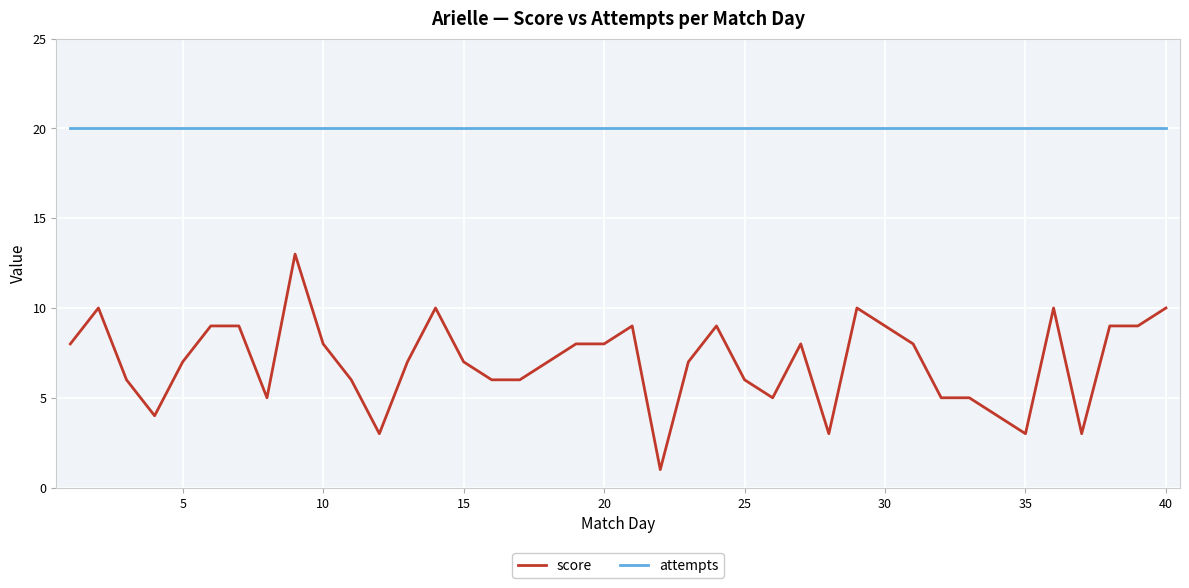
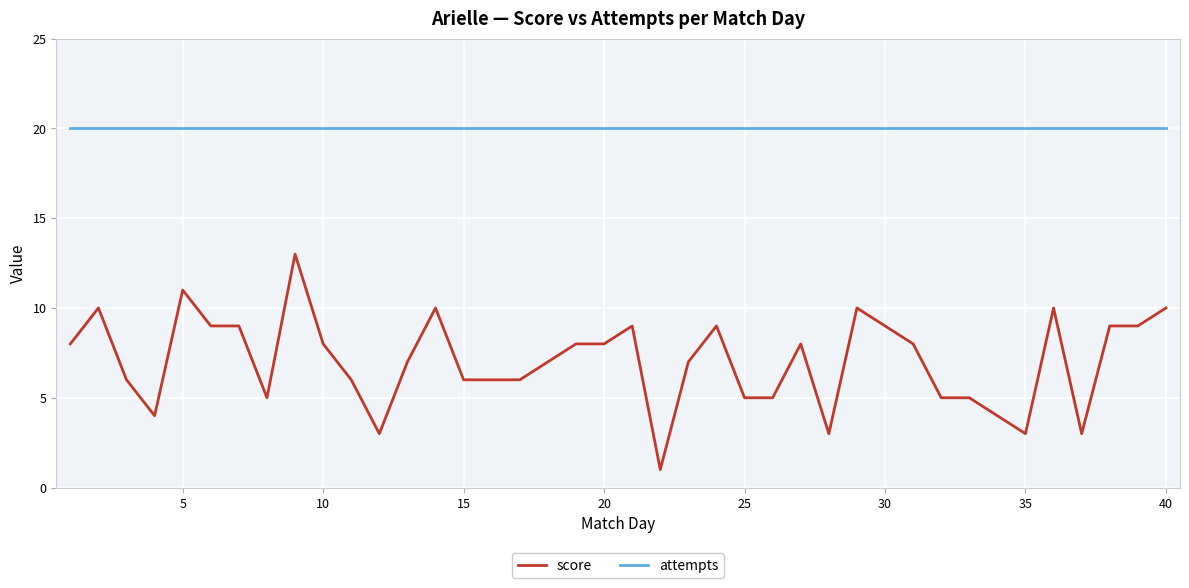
score, 5: 7 -> 11
score, 15: 7 -> 6
score, 25: 6 -> 5
